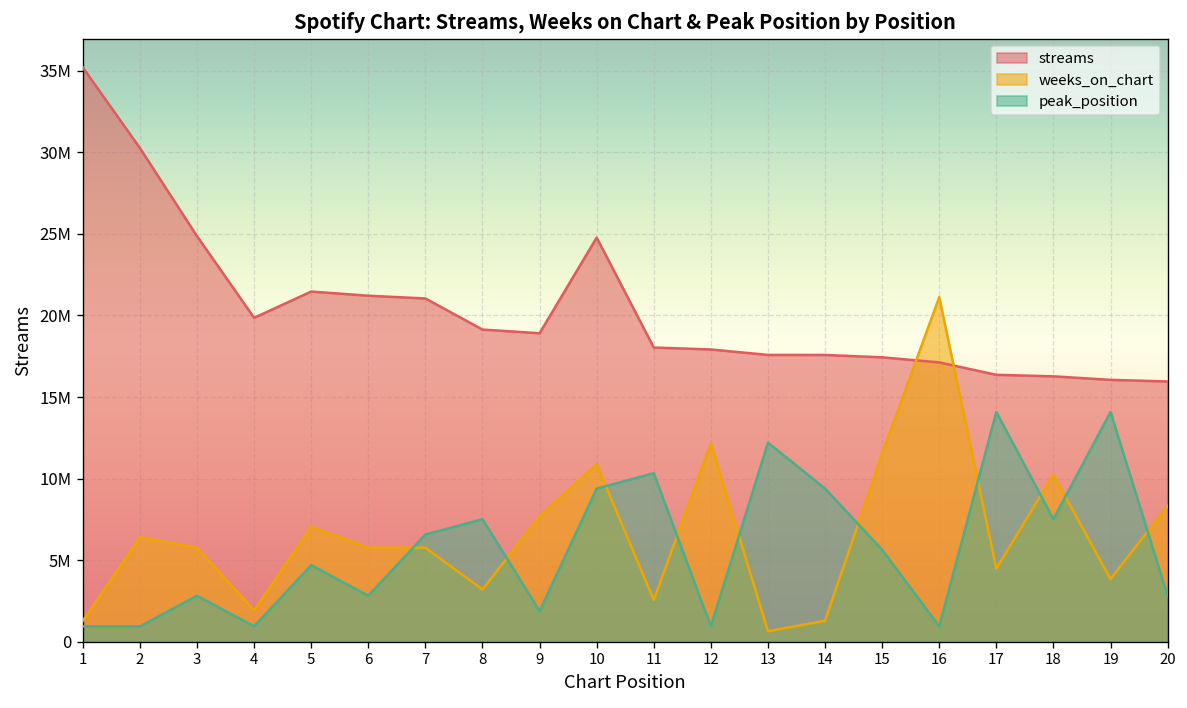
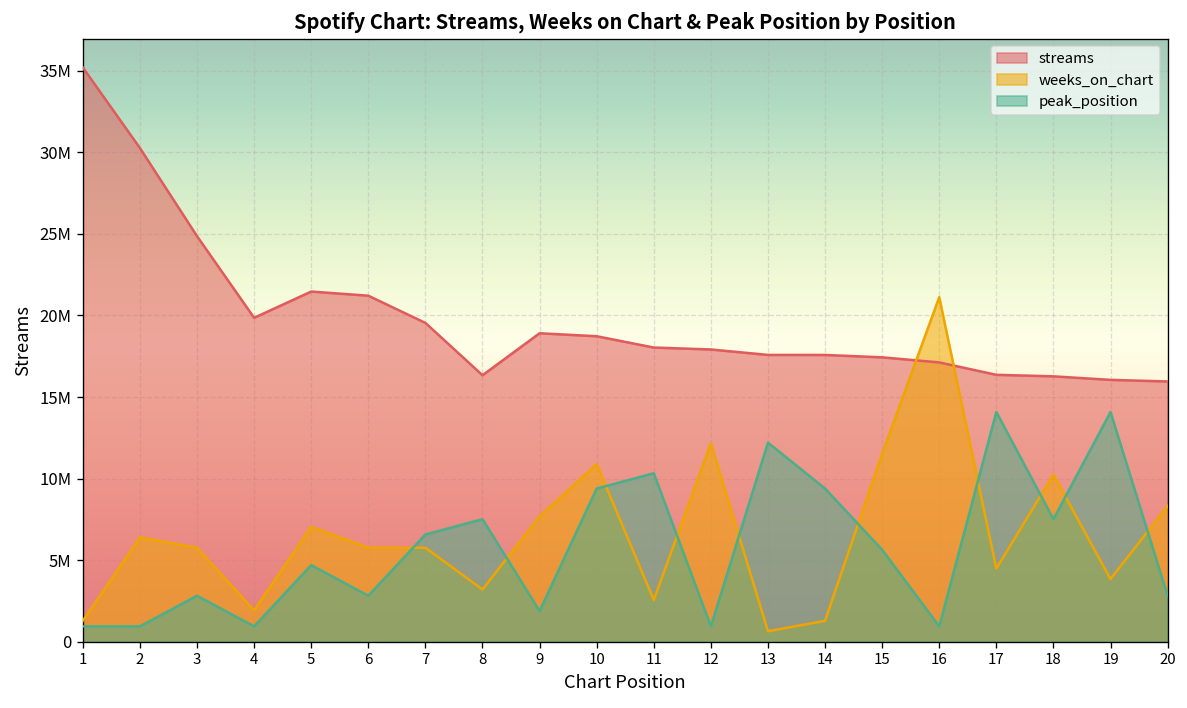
streams, 7: 21000000 -> 19500000
streams, 8: 19100000 -> 16300000
streams, 10: 24800000 -> 18700000
